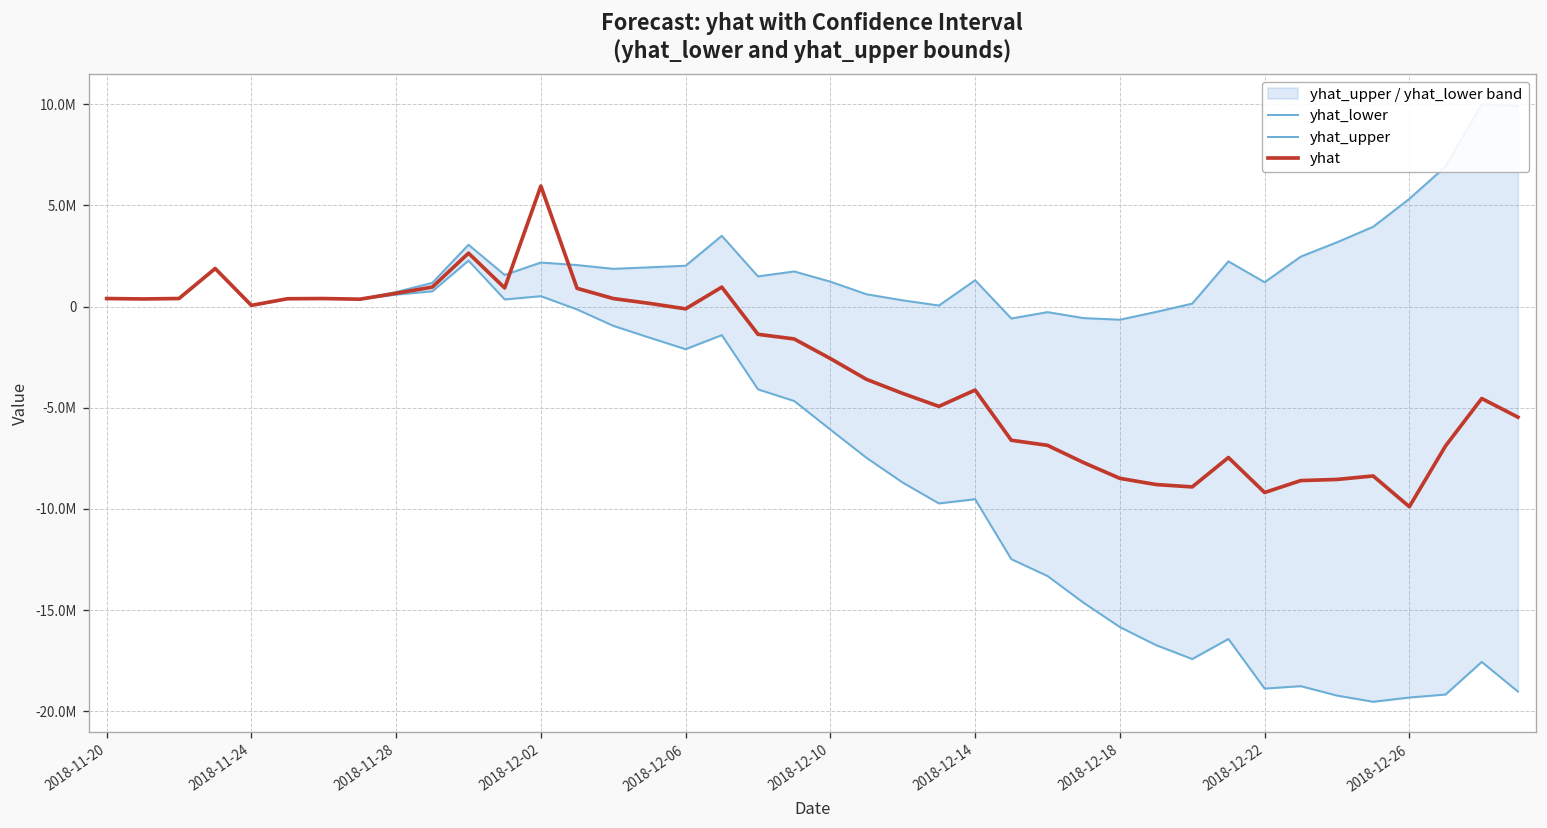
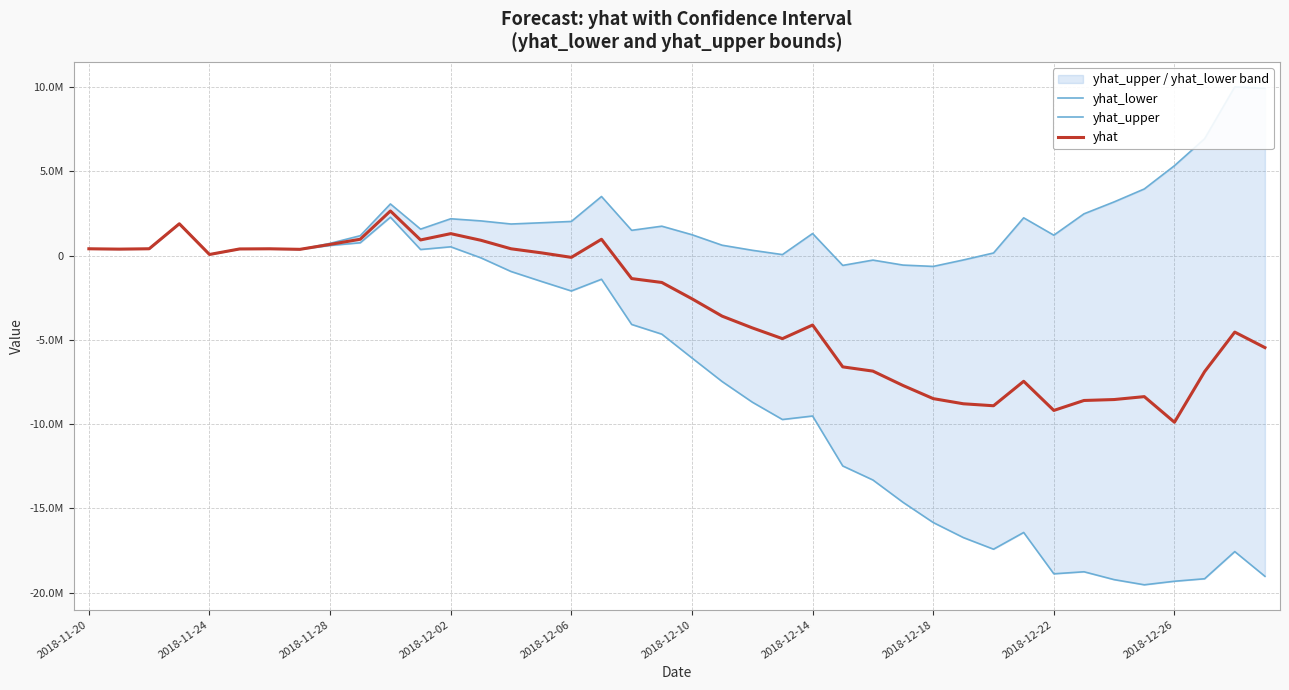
yhat, 2018-12-02: 6000000 -> 1300000
